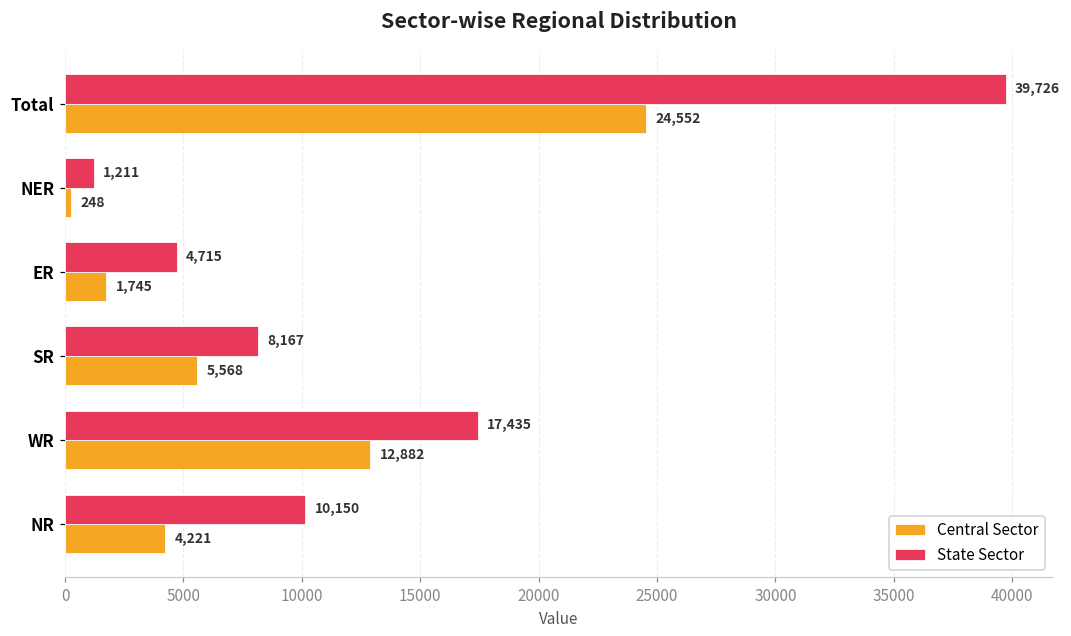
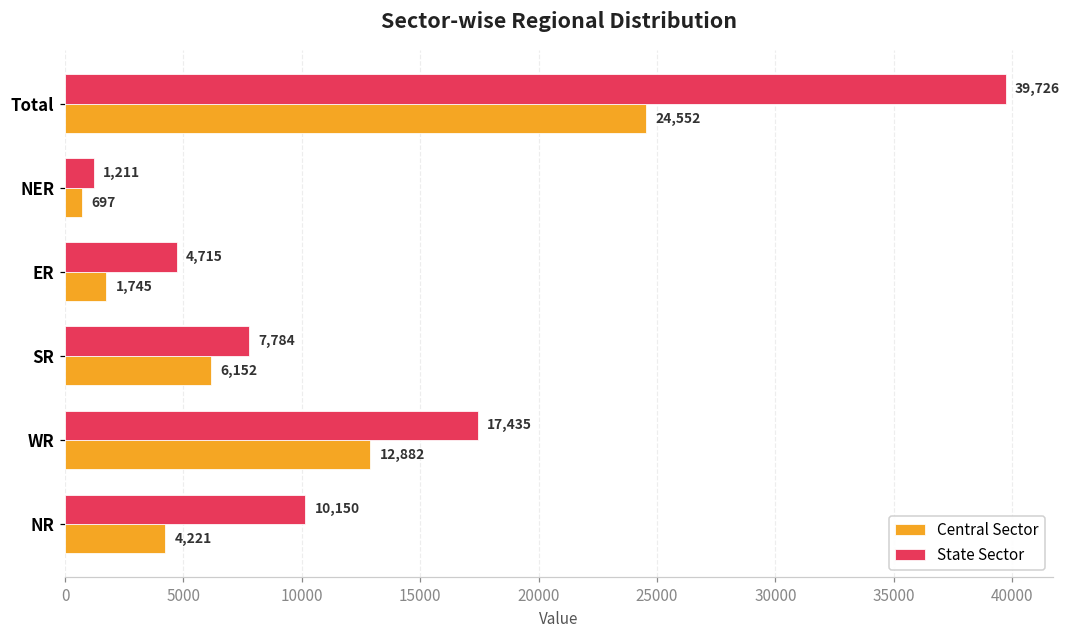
Central Sector, NER: 248 -> 697
State Sector, SR: 8,167 -> 7,784
Central Sector, SR: 5,568 -> 6,152
